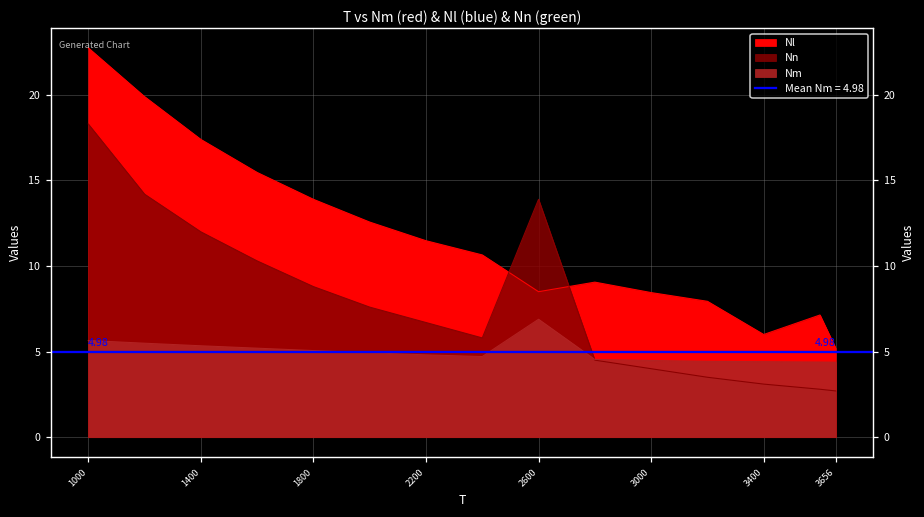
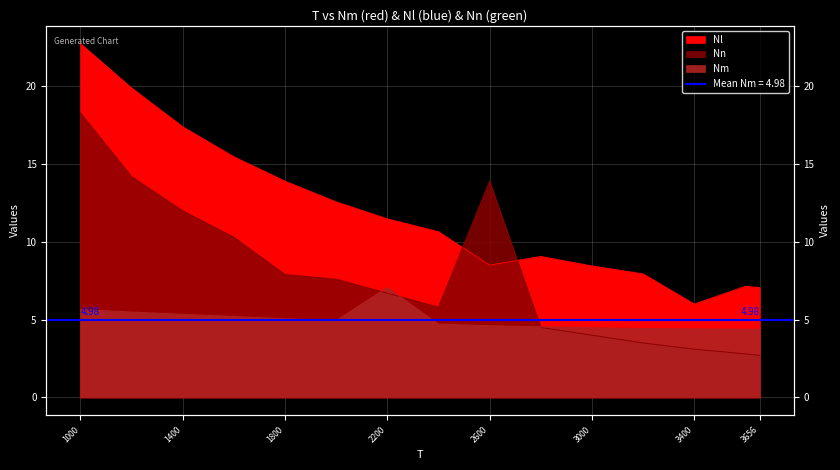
Nn, 1800: 8.8 -> 7.9
Nm, 2200: 4.8 -> 7.1
Nm, 2600: 6.9 -> 4.6
Nl, 3656: 5.2 -> 7.1
